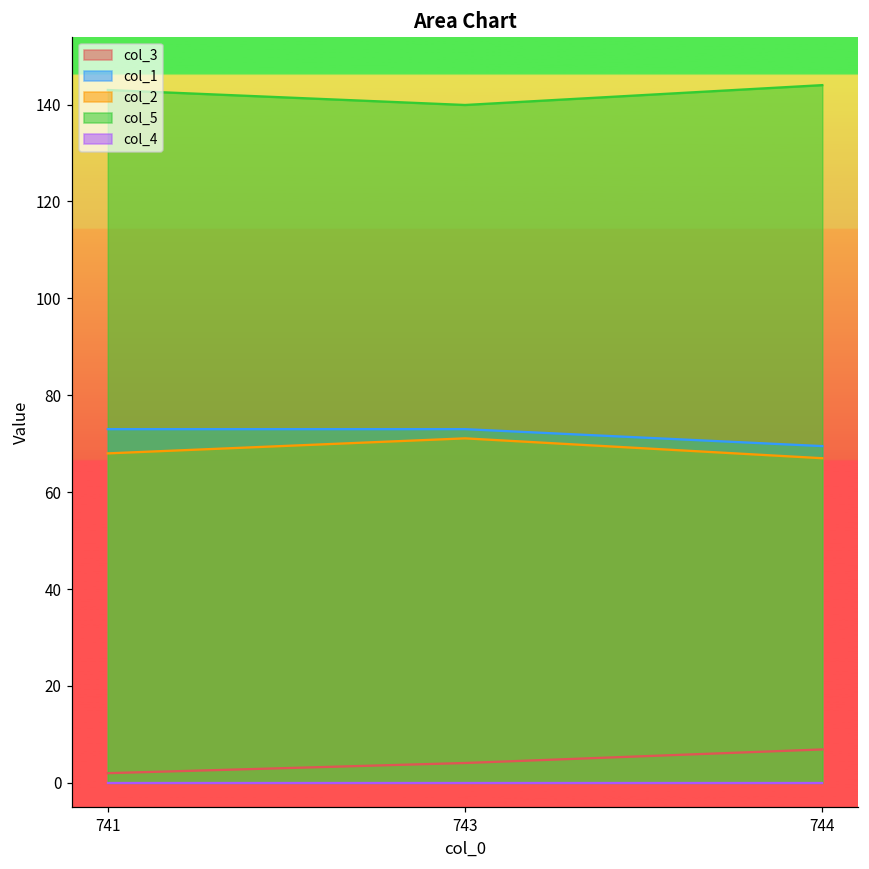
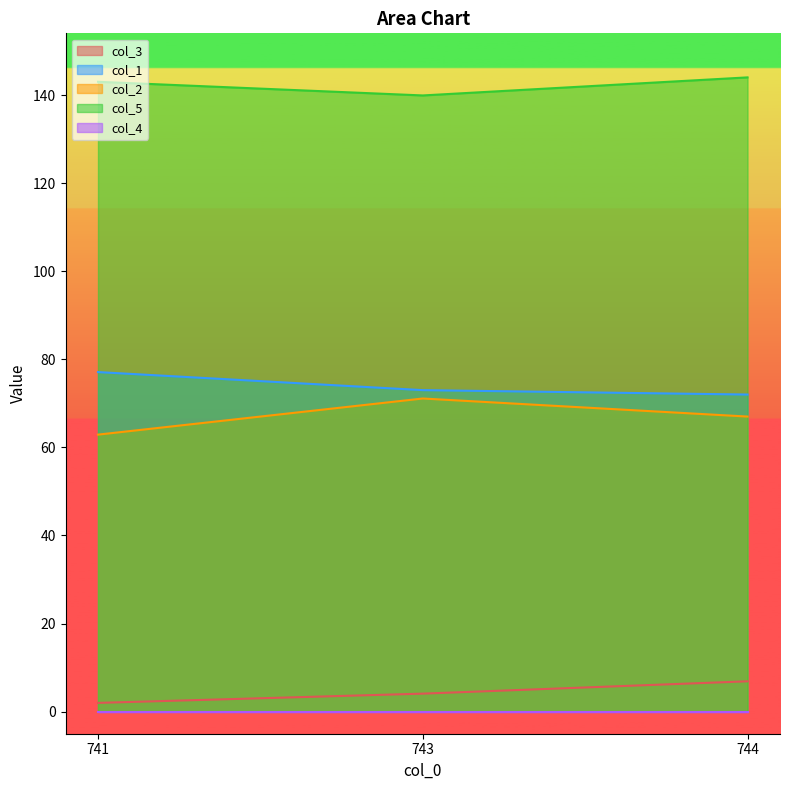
col_1, 741: 73 -> 77
col_2, 741: 68 -> 63
col_1, 744: 70 -> 72
